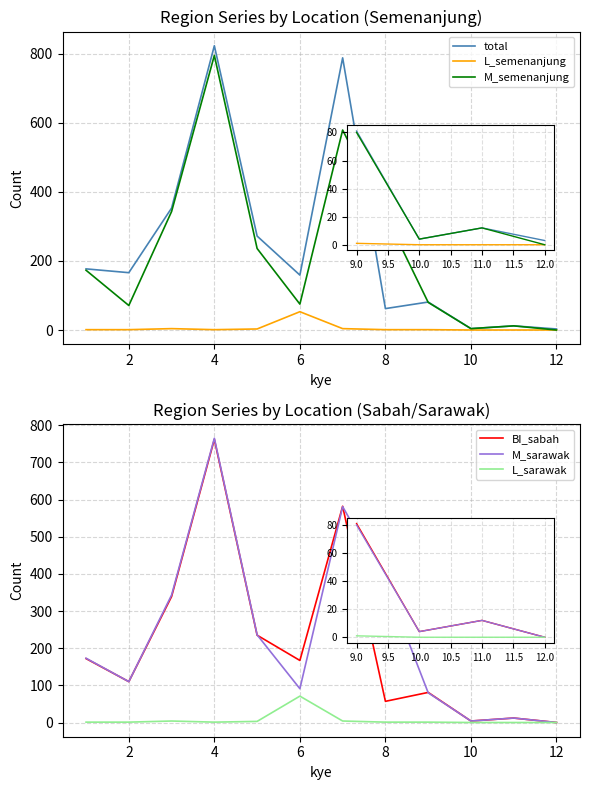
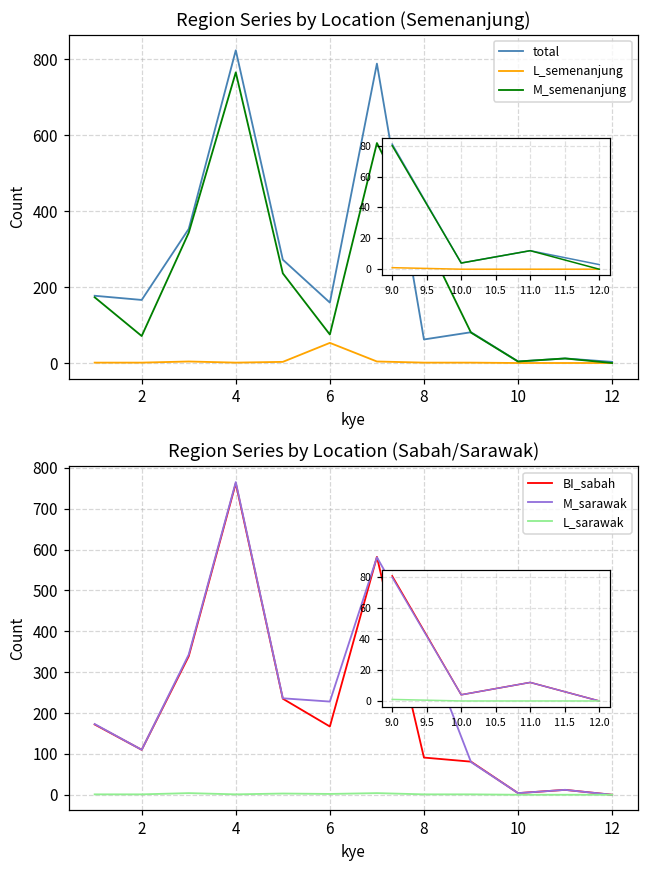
Region Series by Location (Semenanjung), M_semenanjung, 4: 800 -> 770
Region Series by Location (Sabah/Sarawak), M_sarawak, 6: 90 -> 230
Region Series by Location (Sabah/Sarawak), L_sarawak, 6: 70 -> 0
Region Series by Location (Sabah/Sarawak), BI_sabah, 8: 60 -> 90
